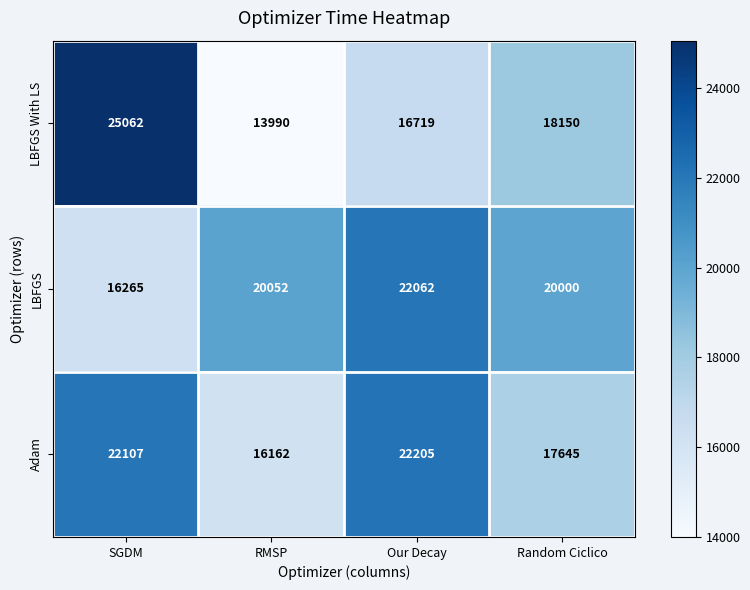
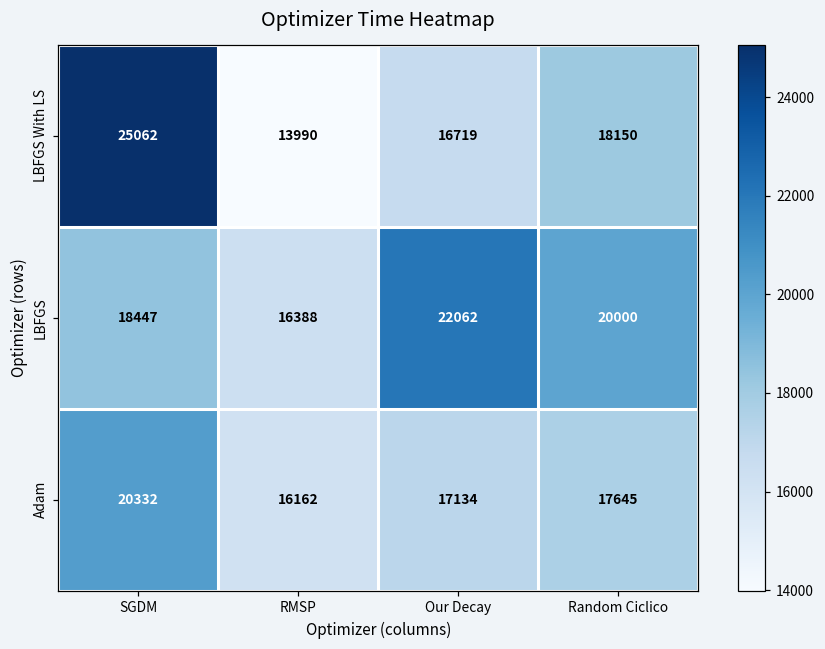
LBFGS, SGDM: 16265 -> 18447
LBFGS, RMSP: 20052 -> 16388
Adam, SGDM: 22107 -> 20332
Adam, Our Decay: 22205 -> 17134
